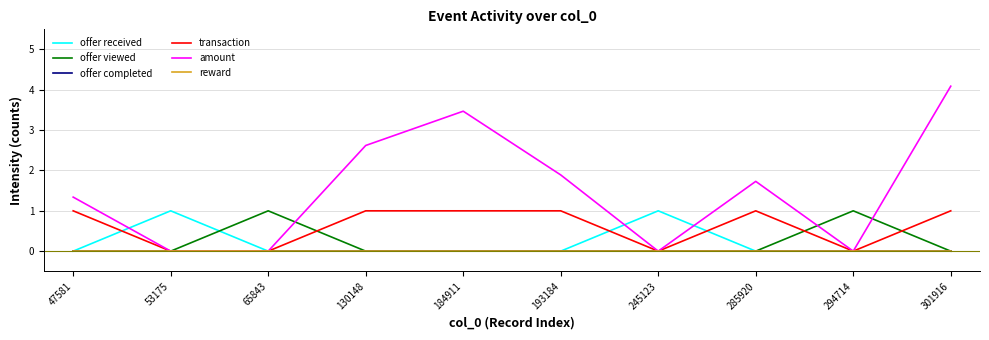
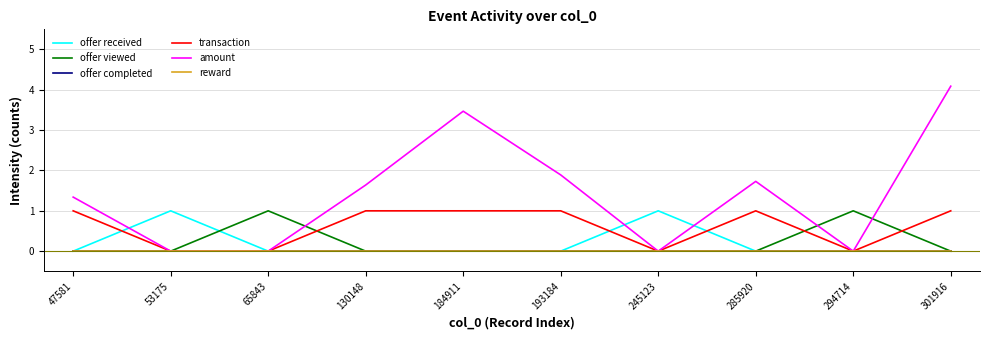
amount, 130148: 2.6 -> 1.6
